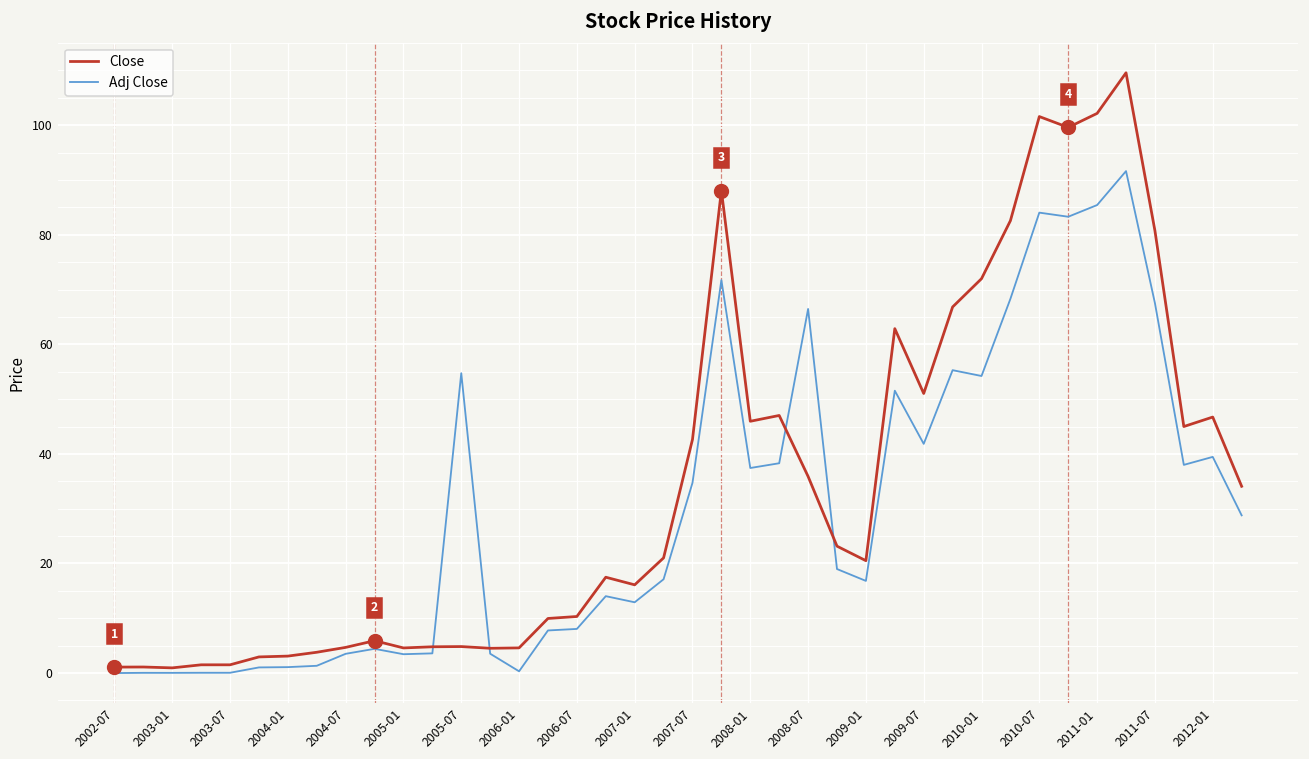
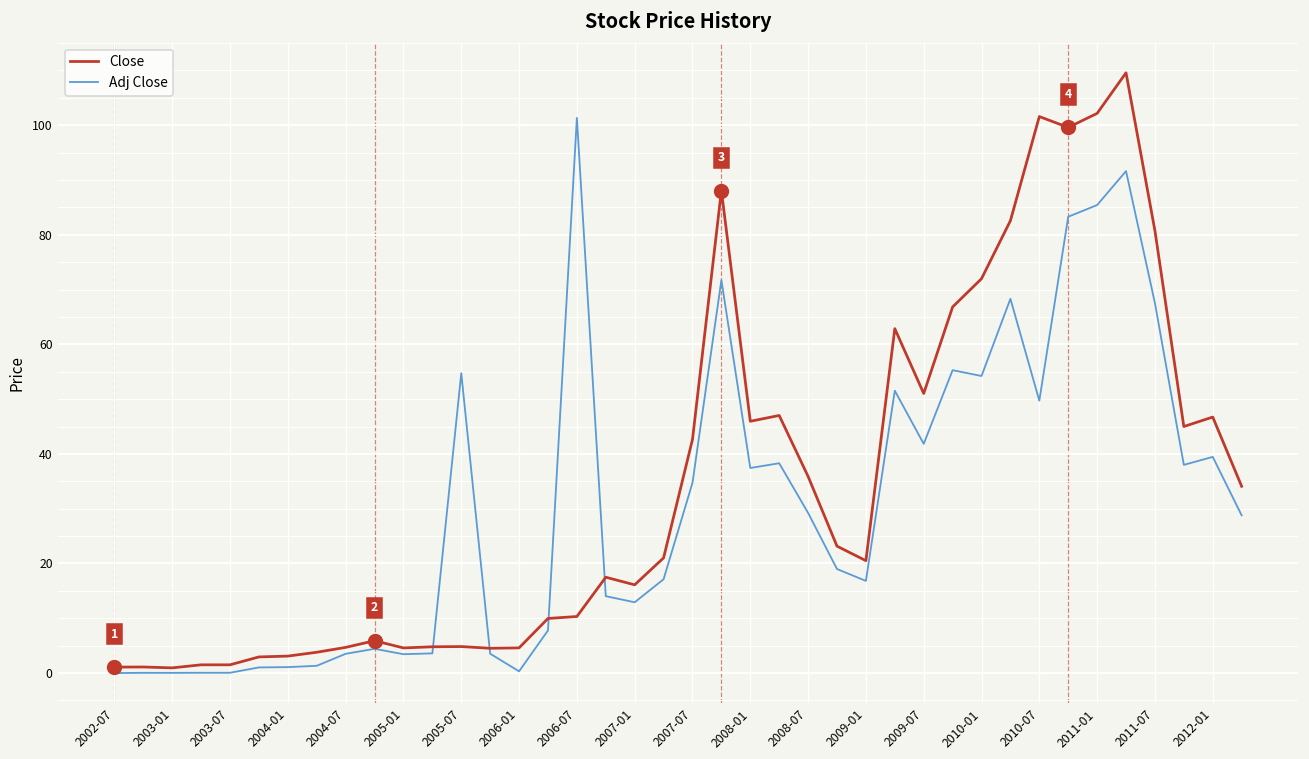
Adj Close, 2006-07: 8 -> 101
Adj Close, 2008-07: 66 -> 29
Adj Close, 2010-07: 84 -> 50
